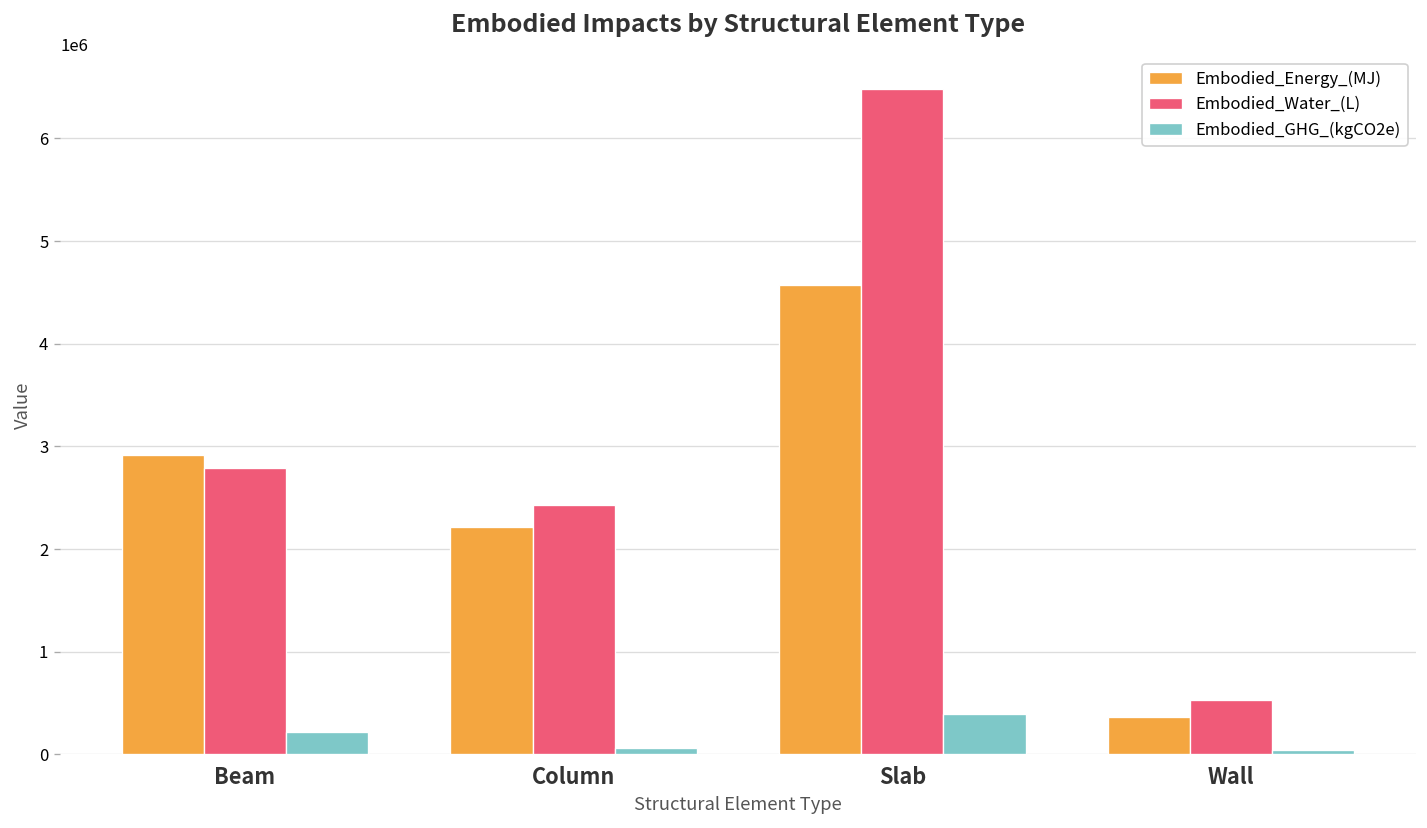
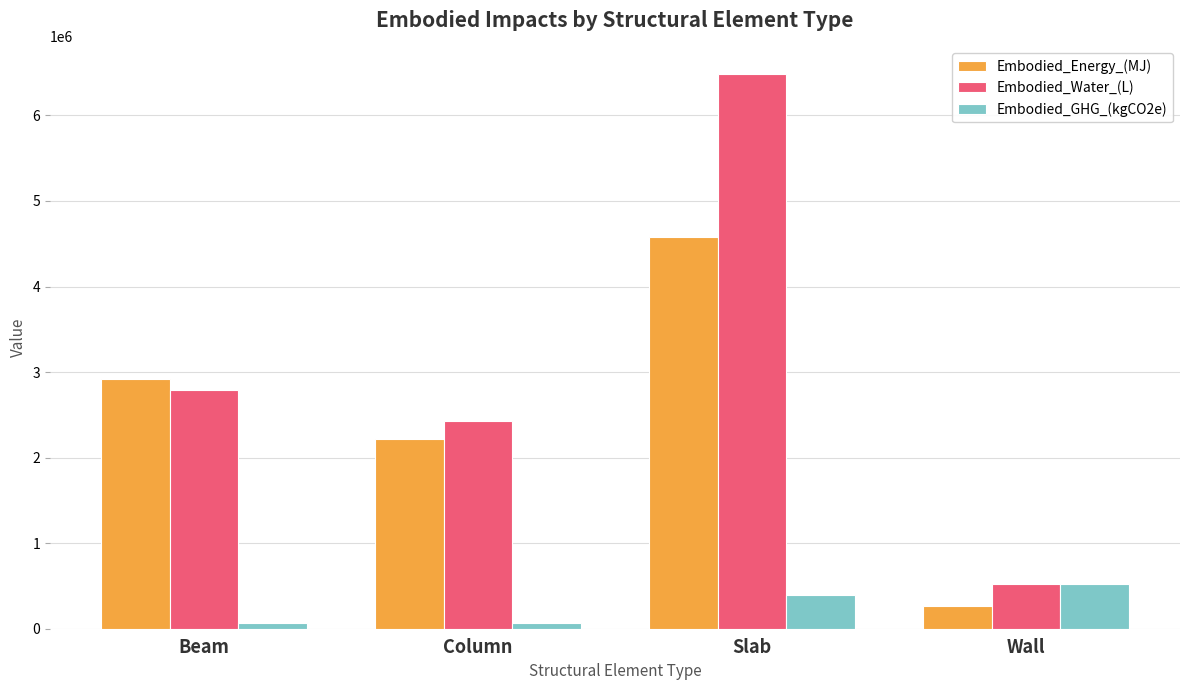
Embodied_GHG_(kgCO2e), Beam: 200000 -> 100000
Embodied_Energy_(MJ), Wall: 400000 -> 300000
Embodied_GHG_(kgCO2e), Wall: 0 -> 500000
